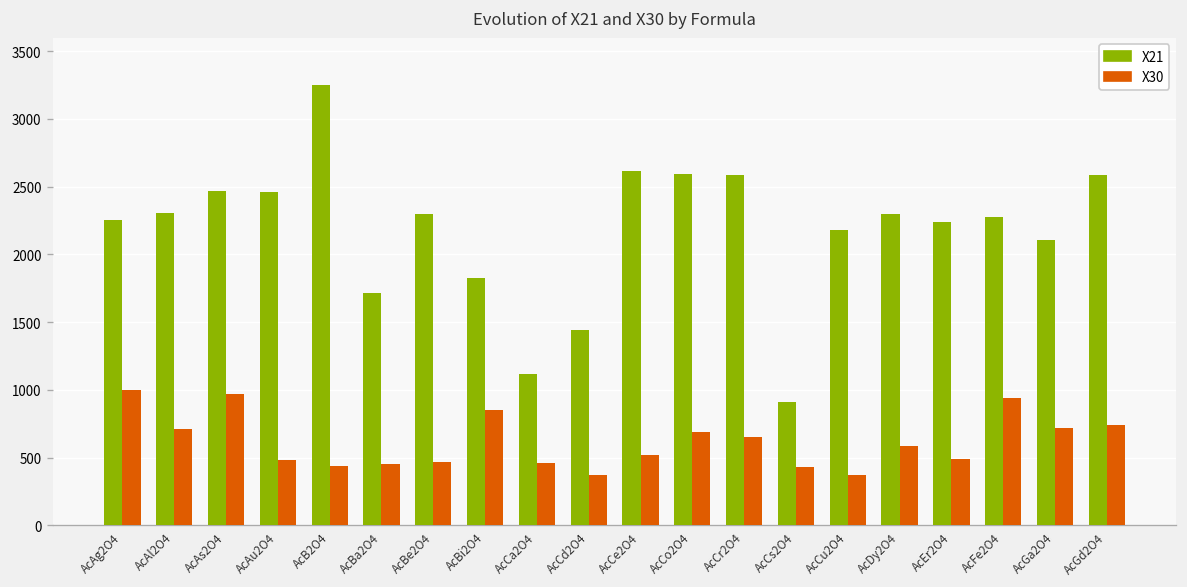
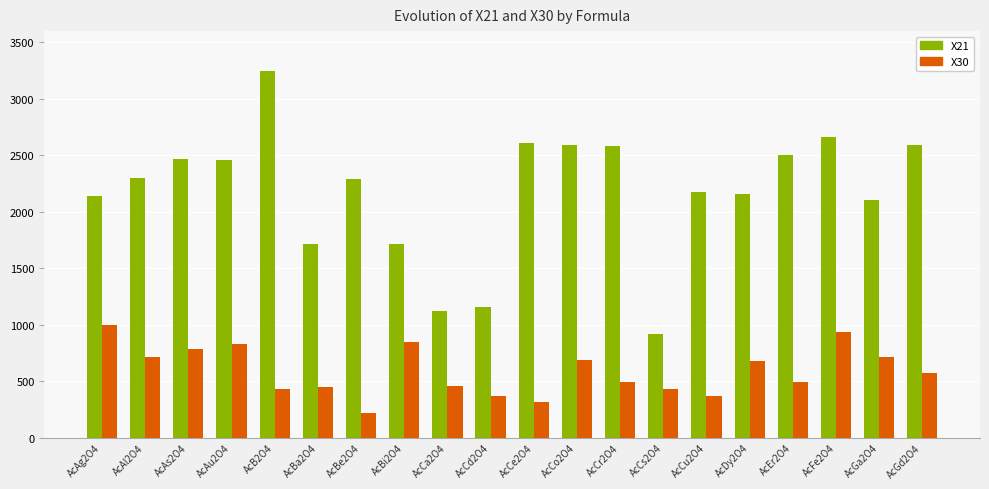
X21, AcAg2O4: 2250 -> 2140
X30, AcAs2O4: 970 -> 780
X30, AcAu2O4: 480 -> 830
X30, AcBe2O4: 470 -> 210
X21, AcBi2O4: 1830 -> 1710
X21, AcCd2O4: 1440 -> 1160
X30, AcCe2O4: 520 -> 310
X30, AcCr2O4: 650 -> 500
X21, AcDy2O4: 2290 -> 2160
X30, AcDy2O4: 580 -> 680
X21, AcEr2O4: 2240 -> 2500
X21, AcFe2O4: 2280 -> 2660
X30, AcGd2O4: 740 -> 570
